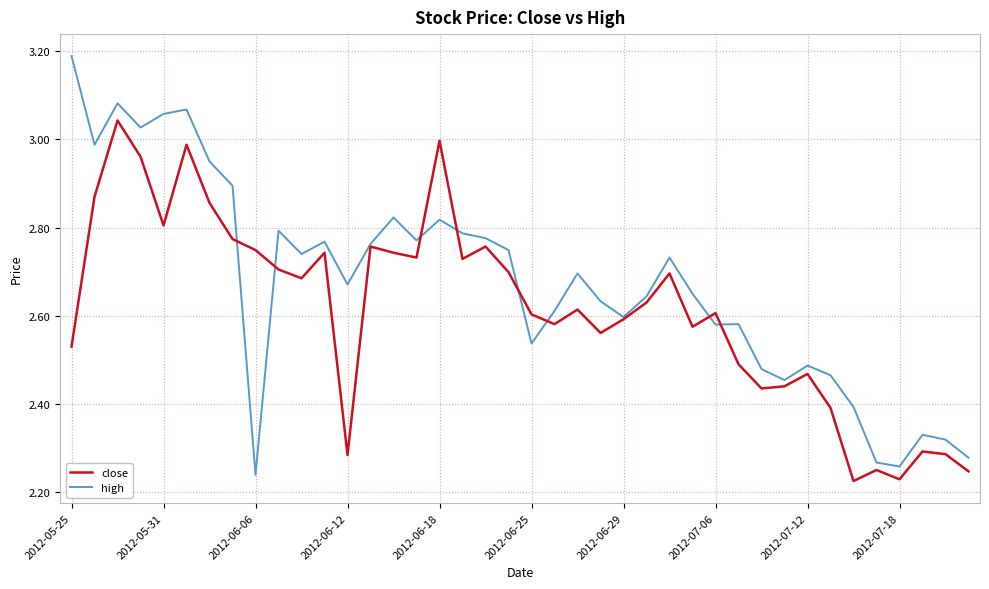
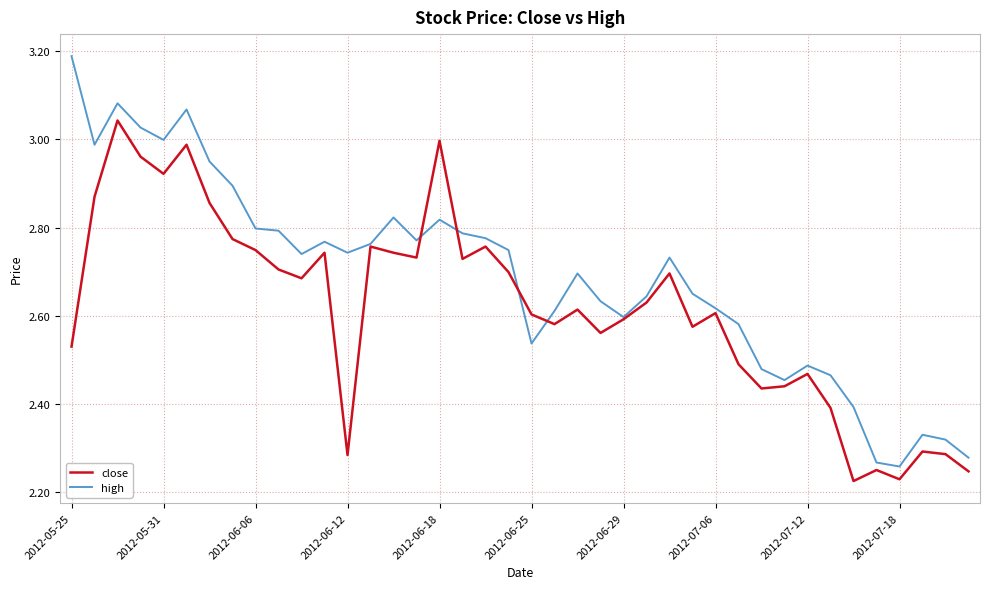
close, 2012-05-31: 2.81 -> 2.92
high, 2012-05-31: 3.06 -> 3.00
high, 2012-06-06: 2.24 -> 2.80
high, 2012-06-12: 2.67 -> 2.74
high, 2012-07-06: 2.58 -> 2.62
